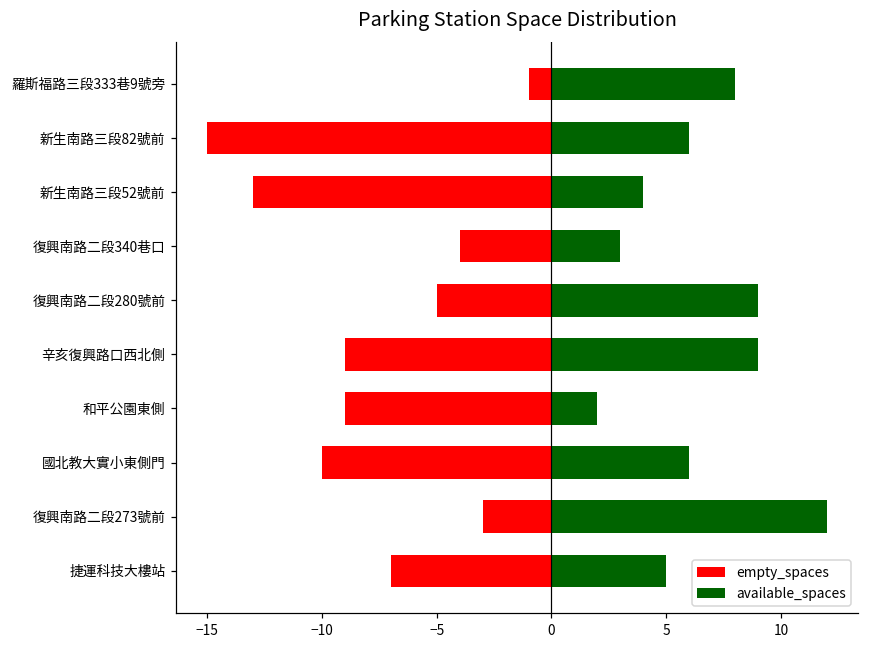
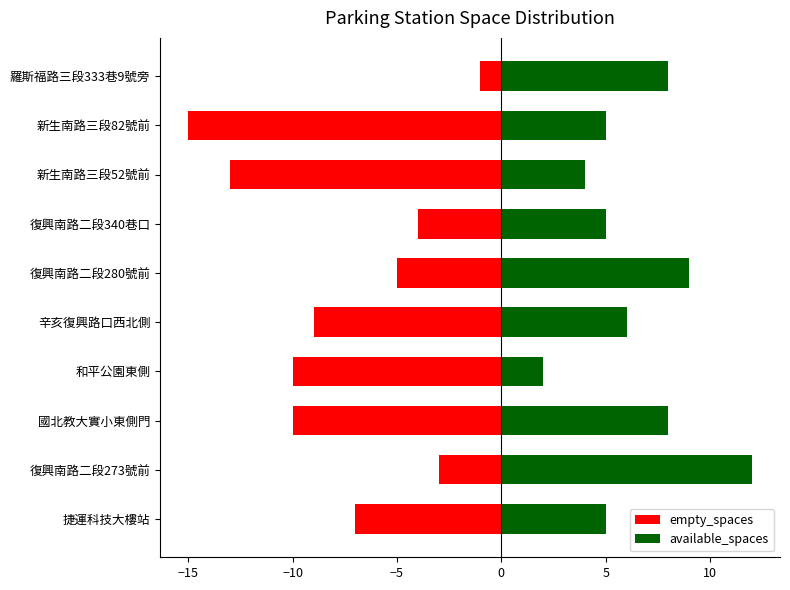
available_spaces, 新生南路三段82號前: 6 -> 5
available_spaces, 復興南路二段340巷口: 3 -> 5
available_spaces, 辛亥復興路口西北側: 9 -> 6
empty_spaces, 和平公園東側: -9.0 -> -10.0
available_spaces, 國北教大實小東側門: 6 -> 8
